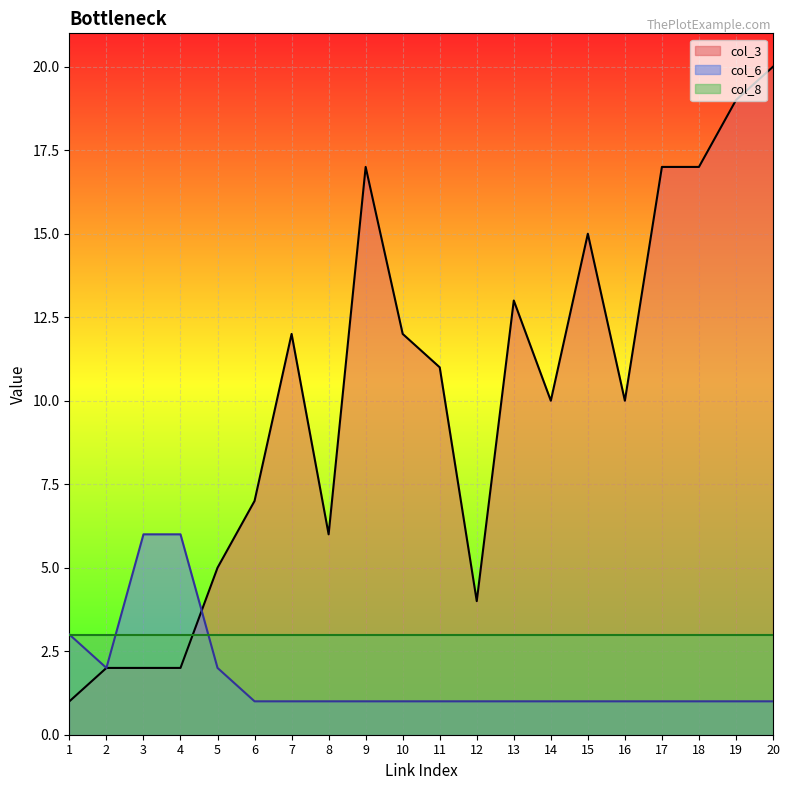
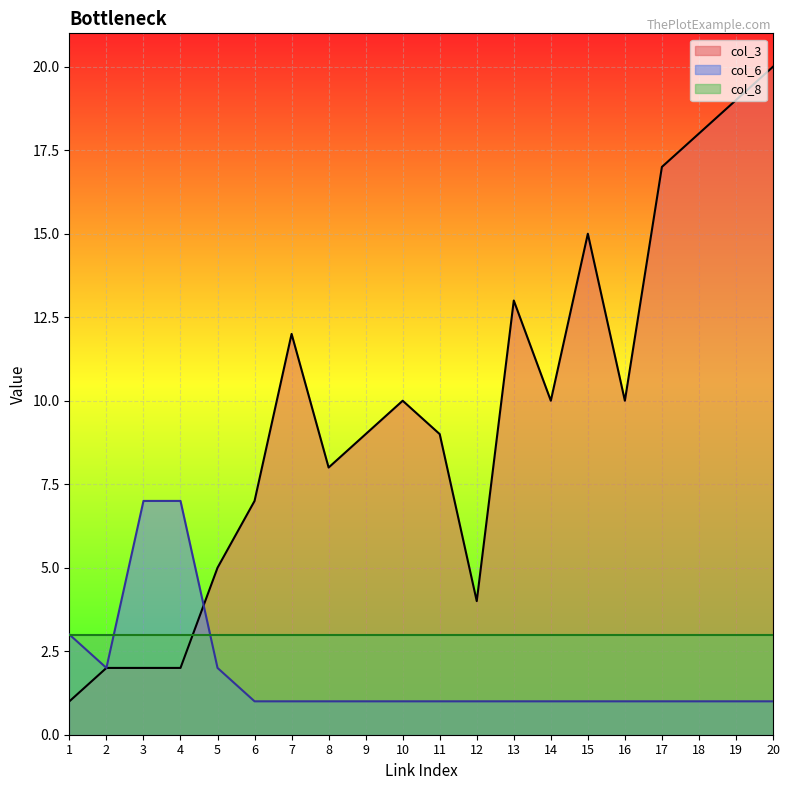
col_6, 3: 6 -> 7
col_6, 4: 6 -> 7
col_3, 8: 6 -> 8
col_3, 9: 17 -> 9
col_3, 10: 12 -> 10
col_3, 11: 11 -> 9
col_3, 18: 17 -> 18
